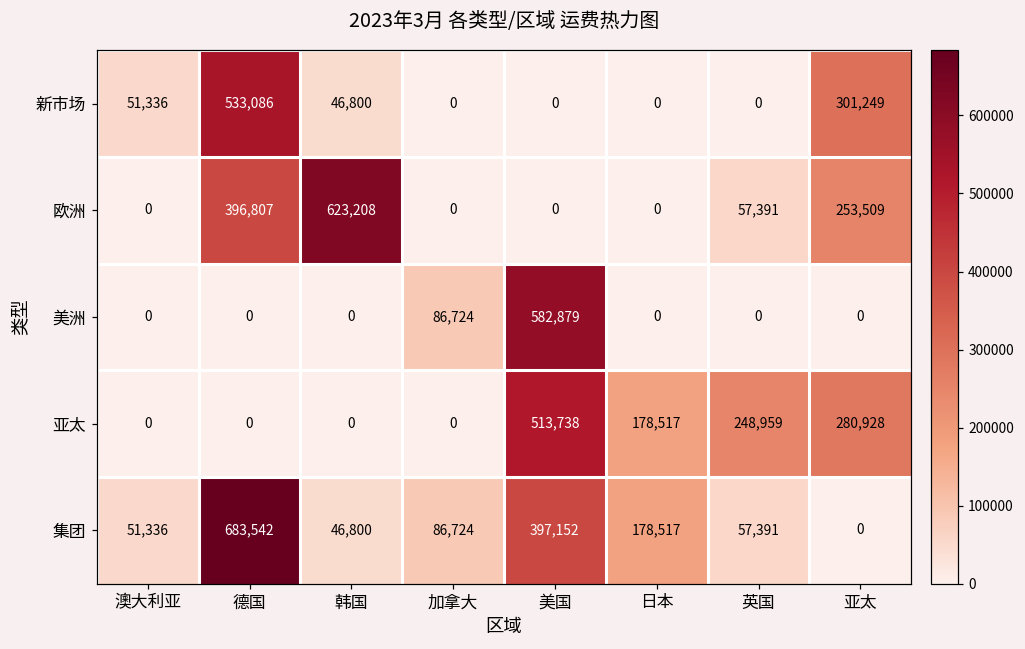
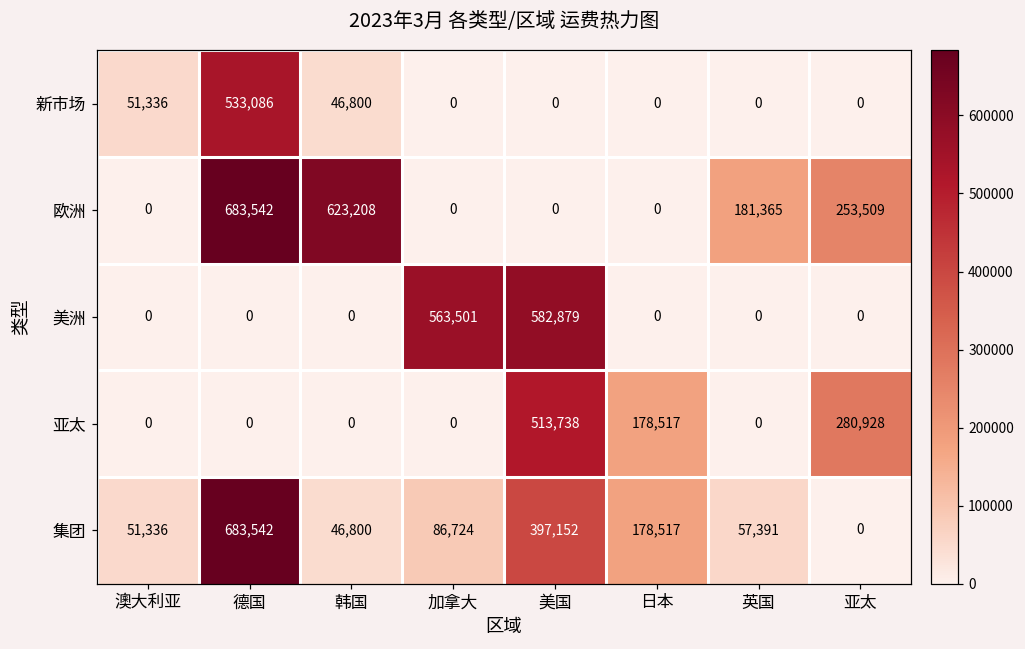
新市场, 亚太: 301,249 -> 0
欧洲, 德国: 396,807 -> 683,542
欧洲, 英国: 57,391 -> 181,365
美洲, 加拿大: 86,724 -> 563,501
亚太, 英国: 248,959 -> 0
